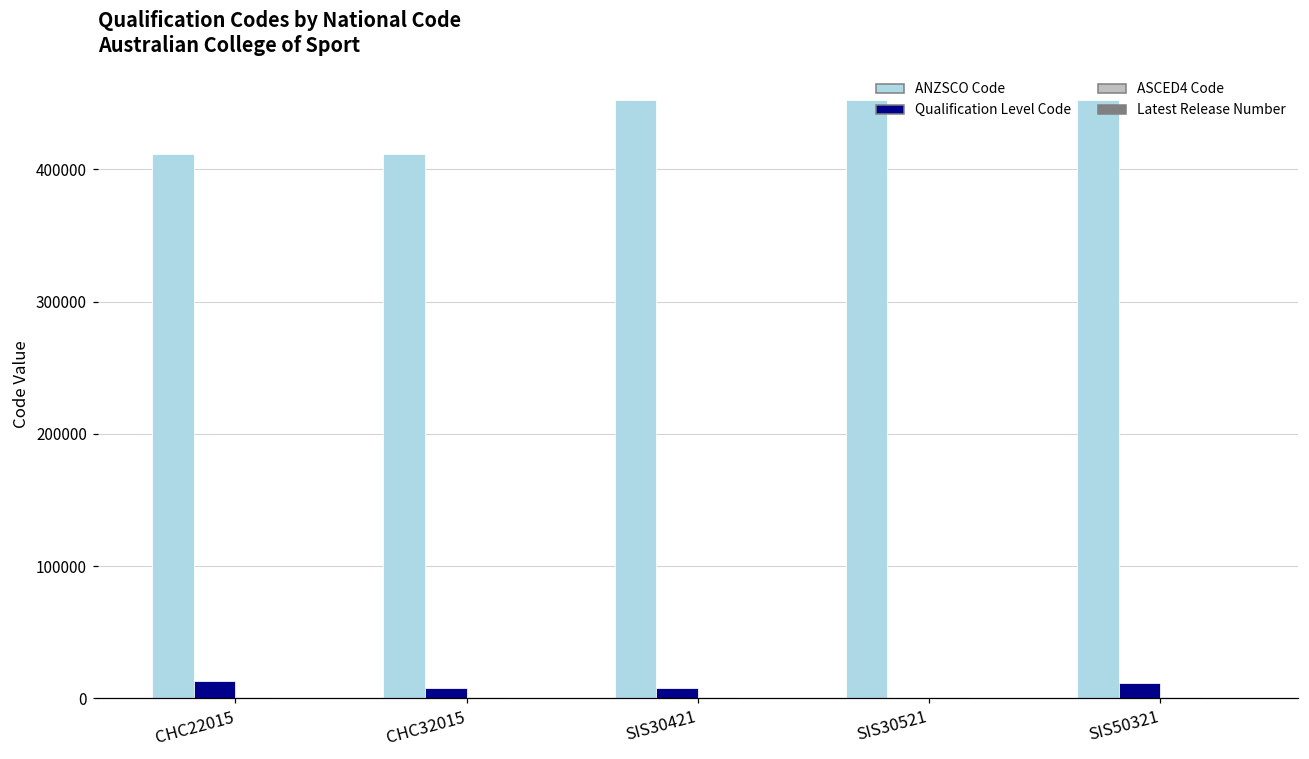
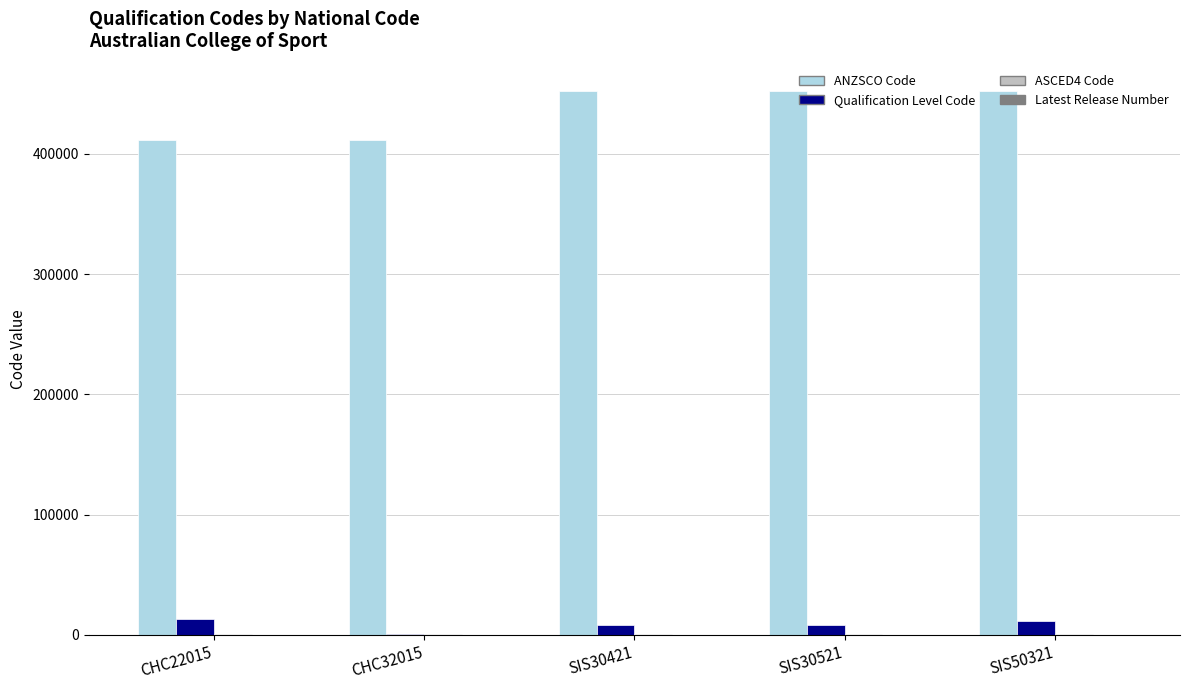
Qualification Level Code, CHC32015: 8000 -> 1000
Qualification Level Code, SIS30521: 1000 -> 8000
